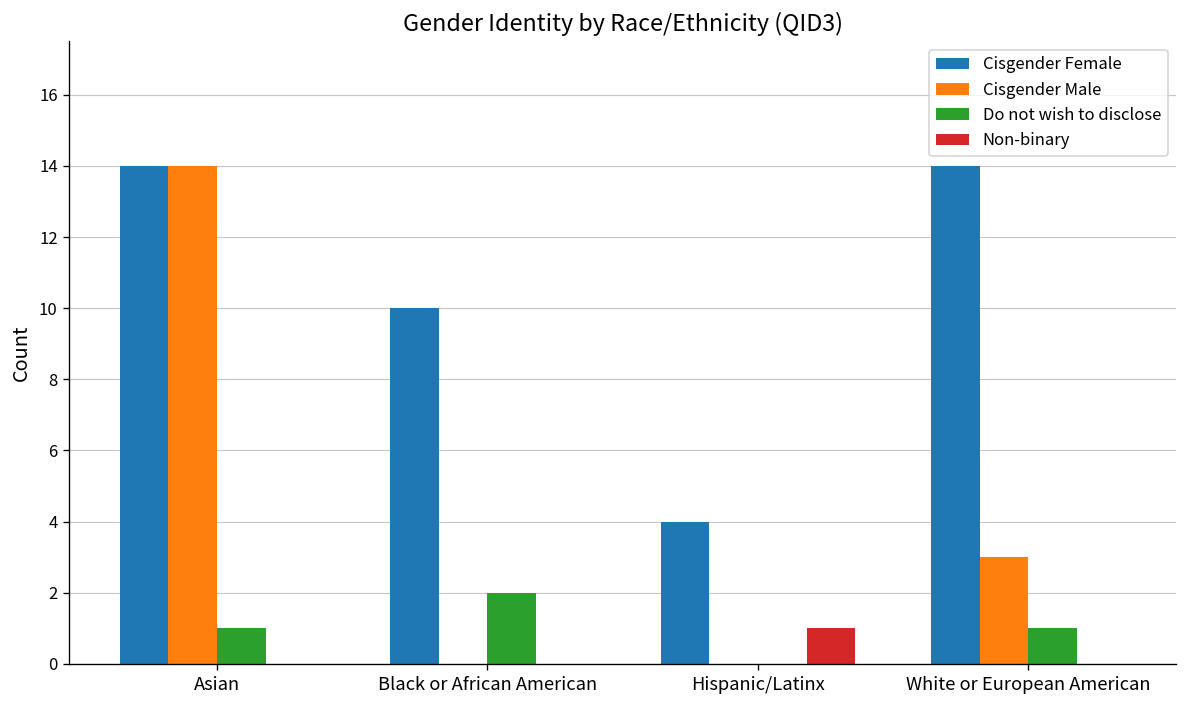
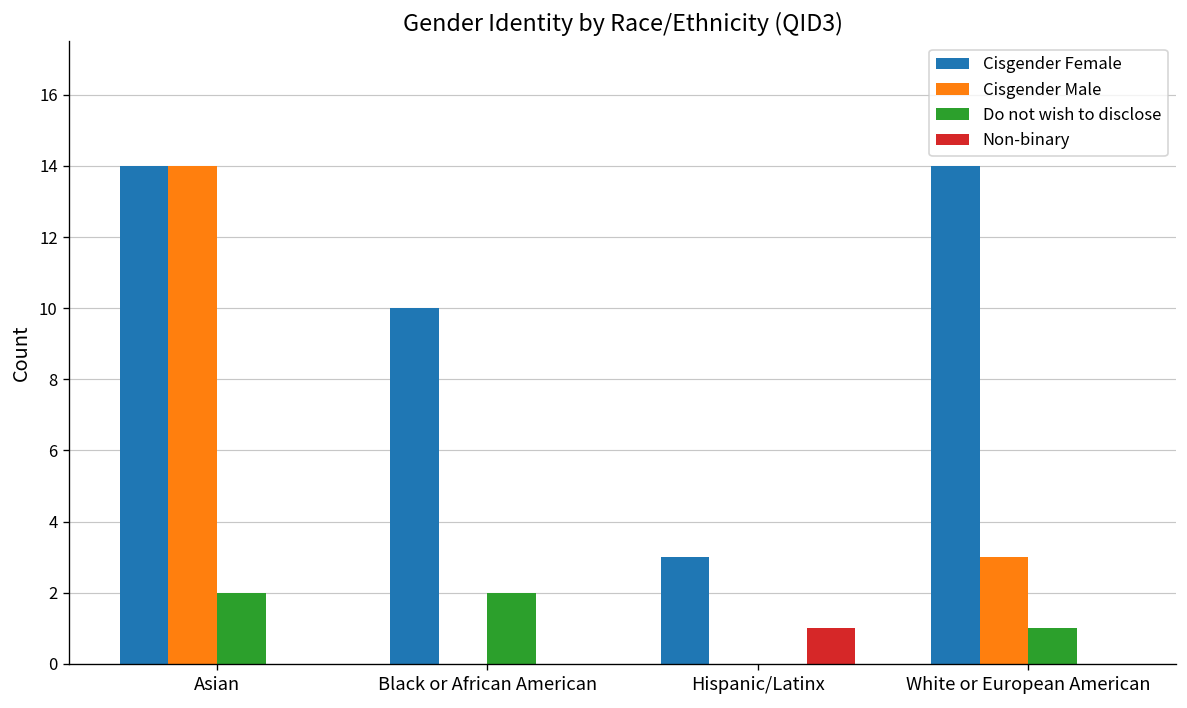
Do not wish to disclose, Asian: 1 -> 2
Cisgender Female, Hispanic/Latinx: 4 -> 3
